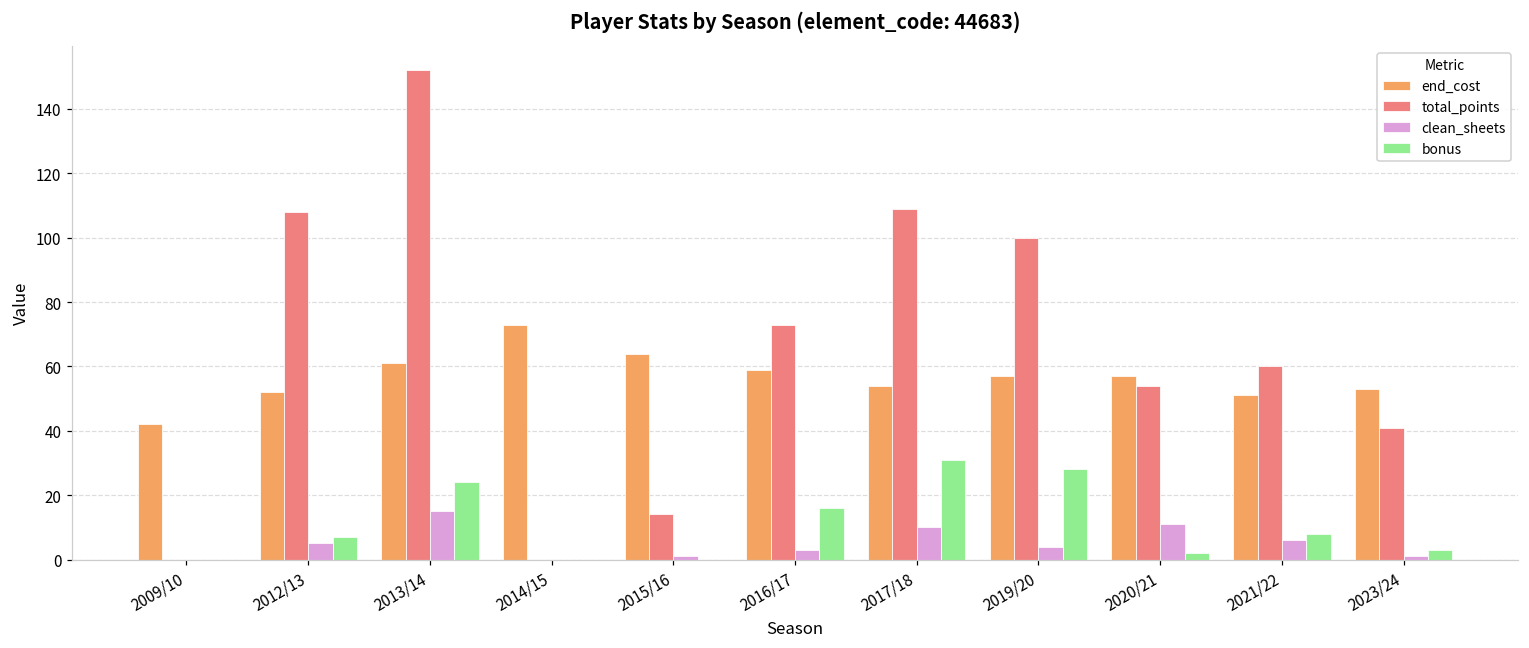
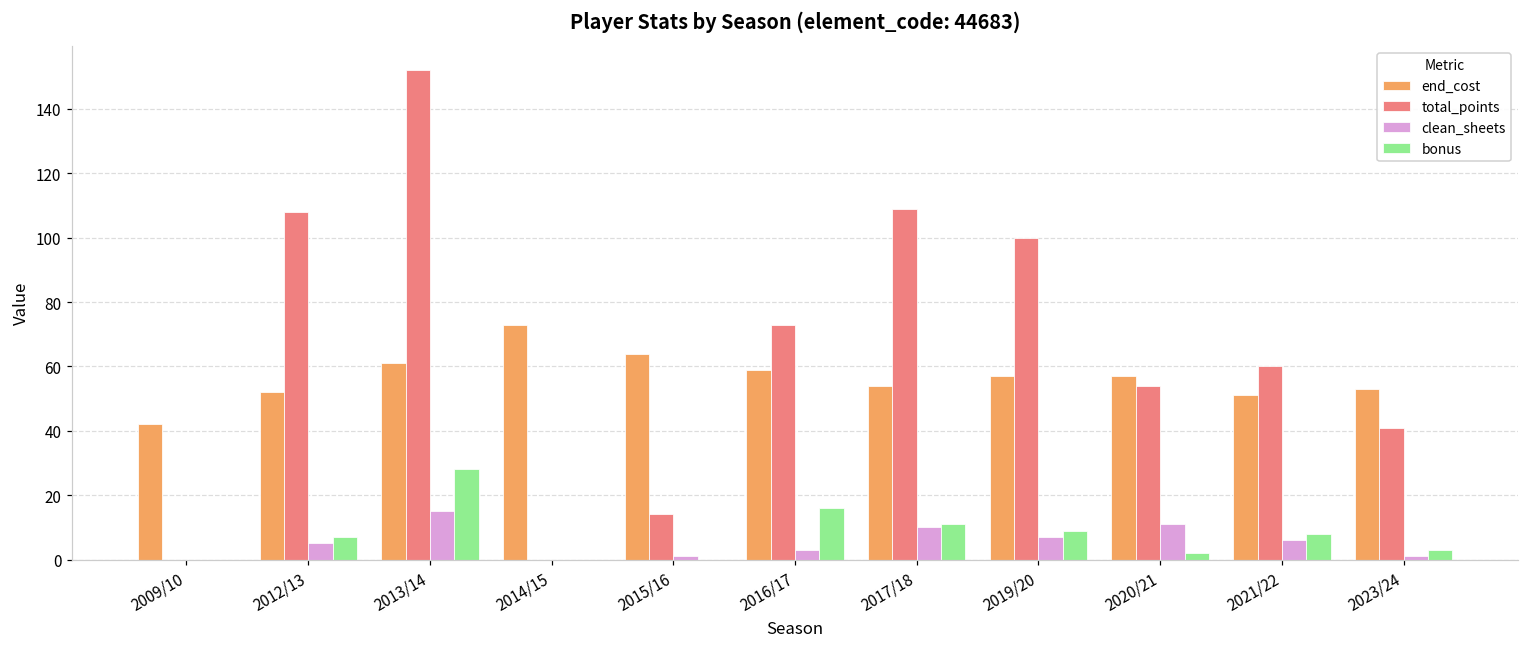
bonus, 2013/14: 24 -> 28
bonus, 2017/18: 31 -> 11
clean_sheets, 2019/20: 4 -> 7
bonus, 2019/20: 28 -> 9
